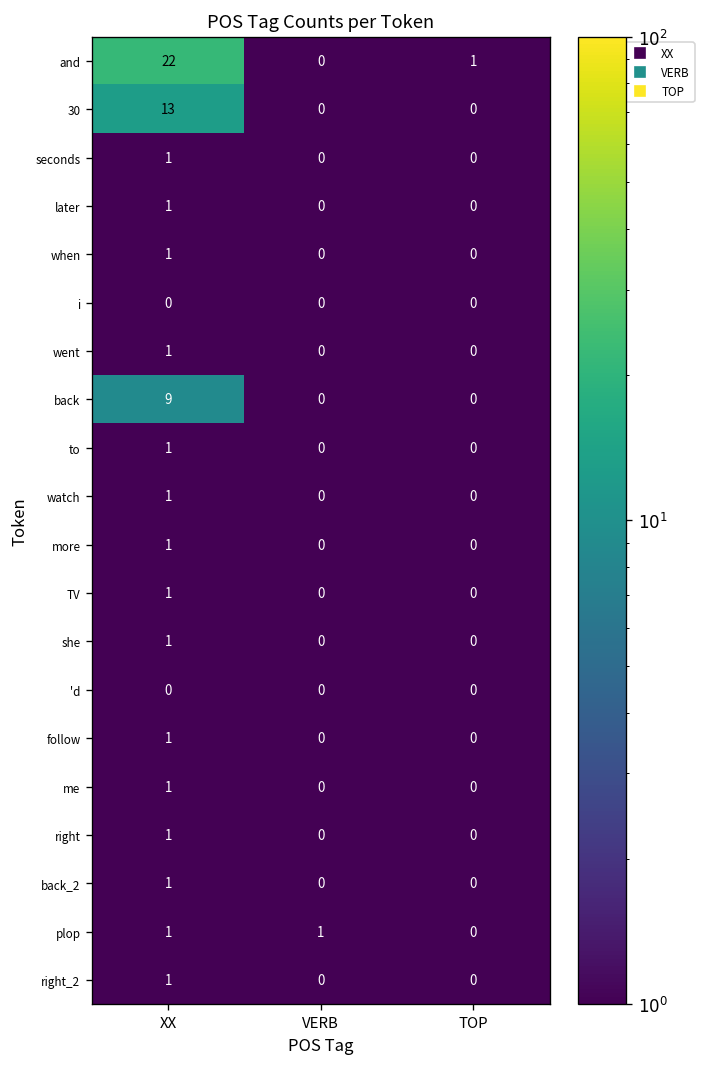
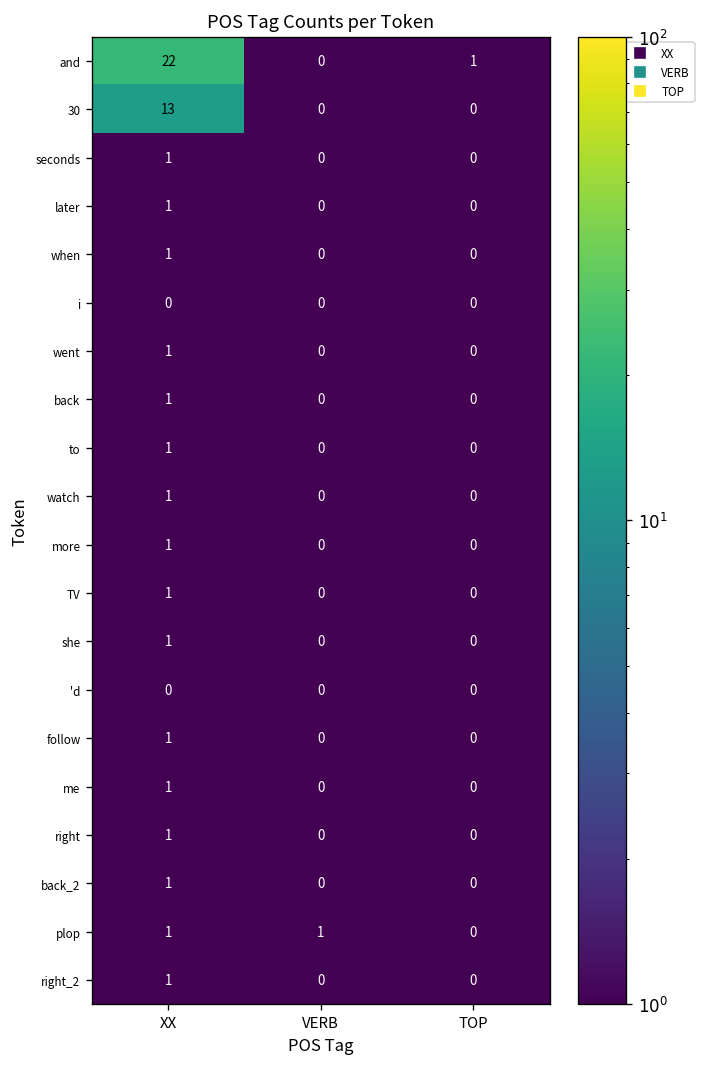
back, XX: 9 -> 1
